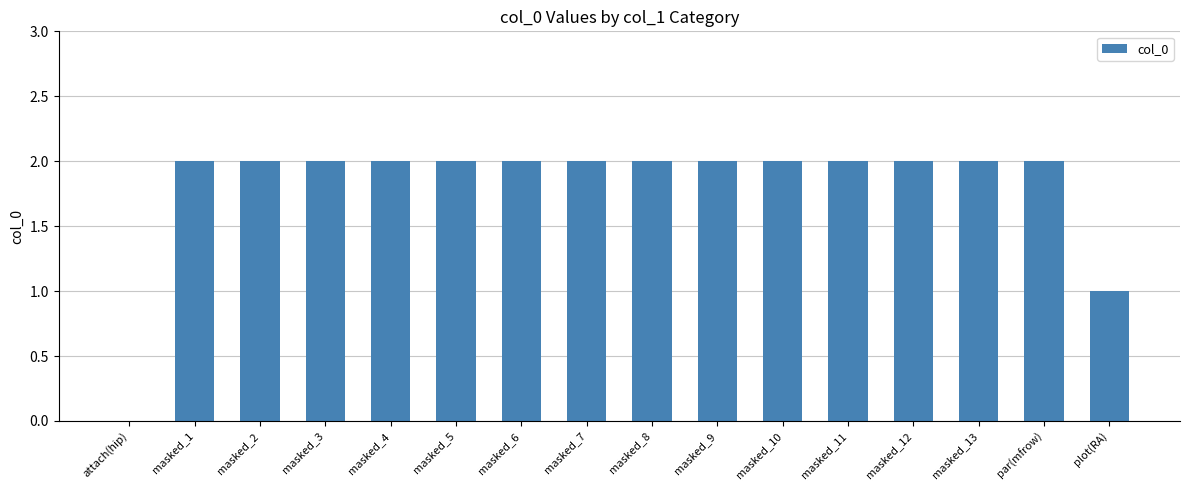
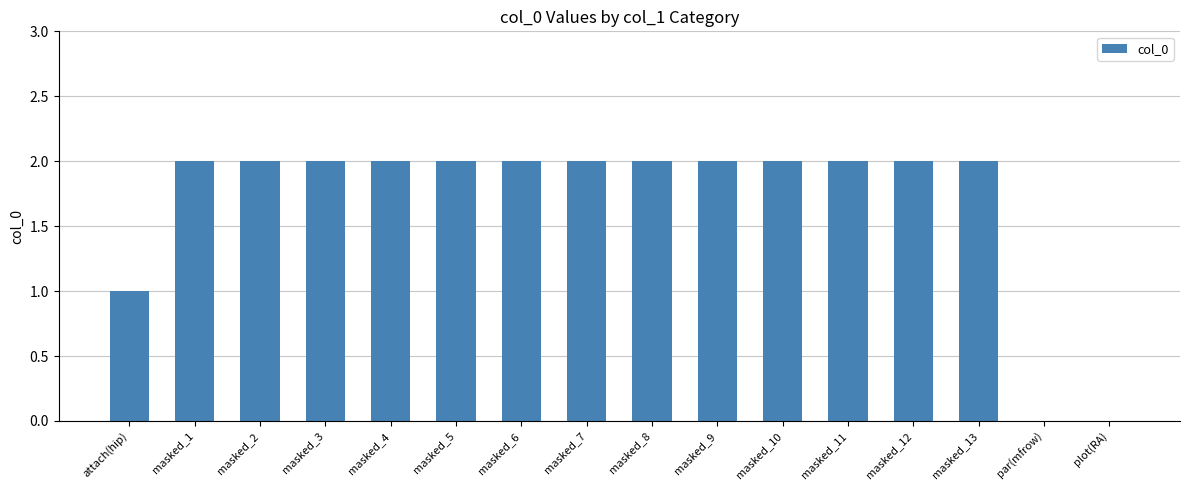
attach(hip): 0 -> 1
par(mfrow): 2 -> 0
plot(RA): 1 -> 0
